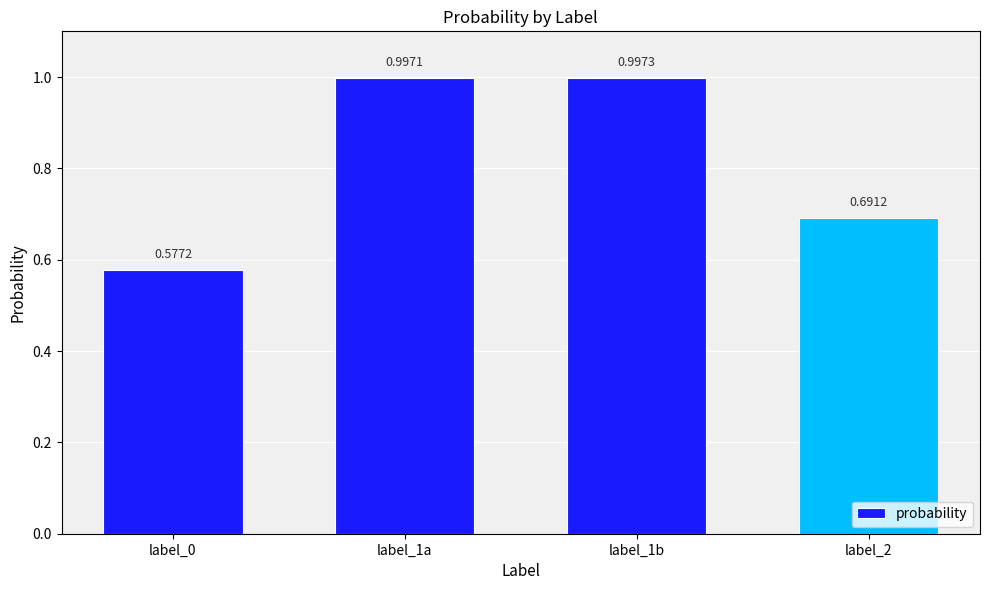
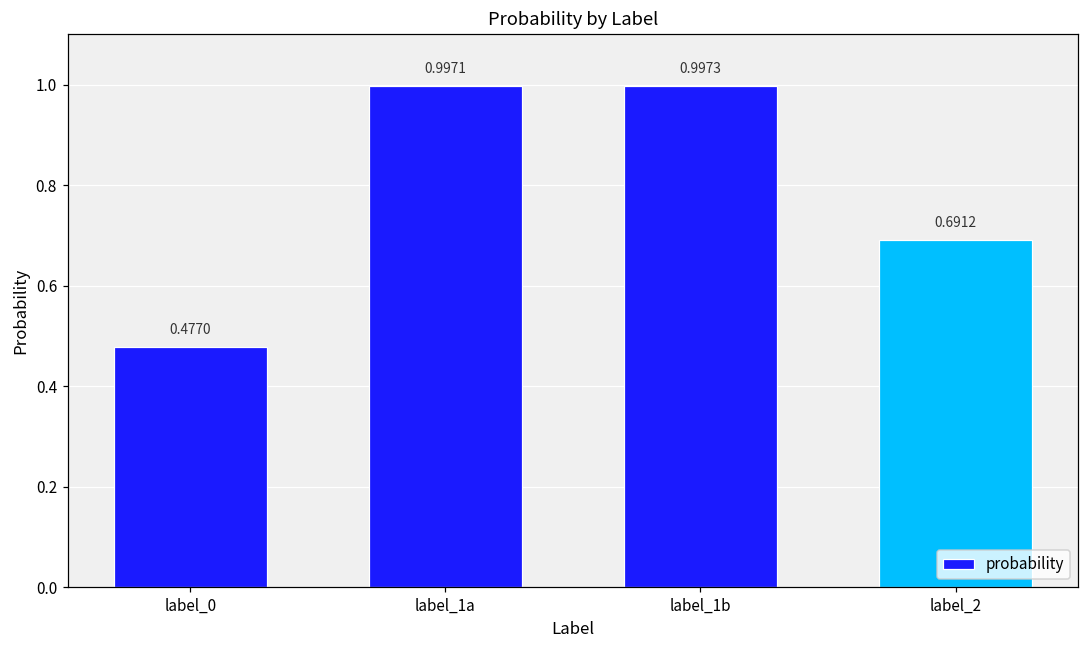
label_0: 0.5772 -> 0.4770
